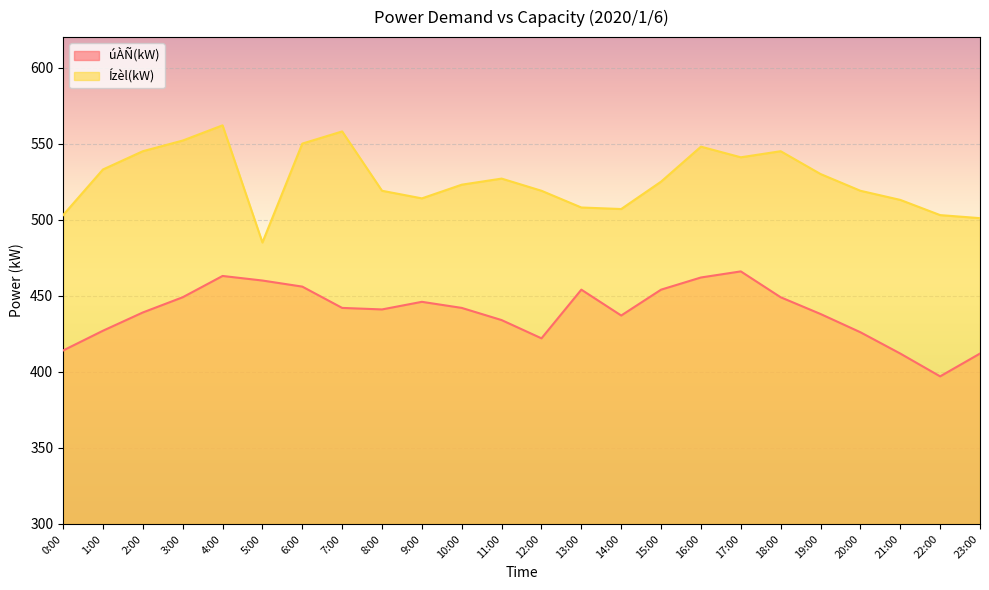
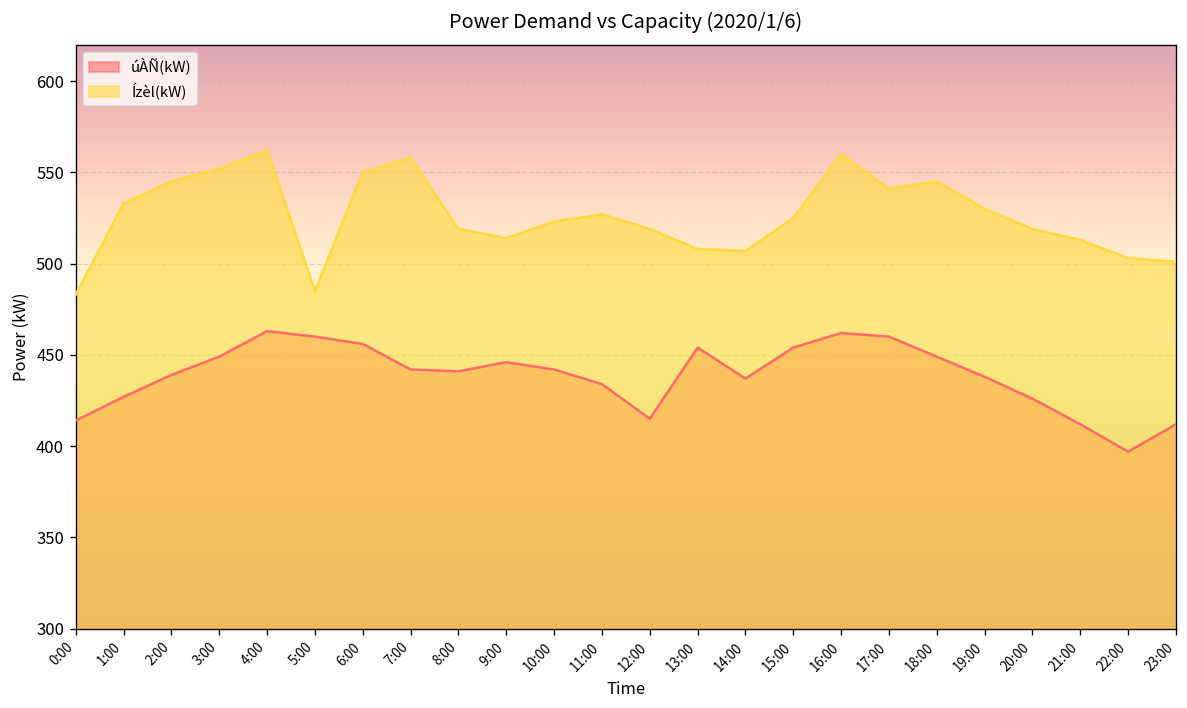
Ízèl(kW), 0:00: 503 -> 483
úÀÑ(kW), 12:00: 422 -> 415
Ízèl(kW), 16:00: 548 -> 560
úÀÑ(kW), 17:00: 466 -> 460
